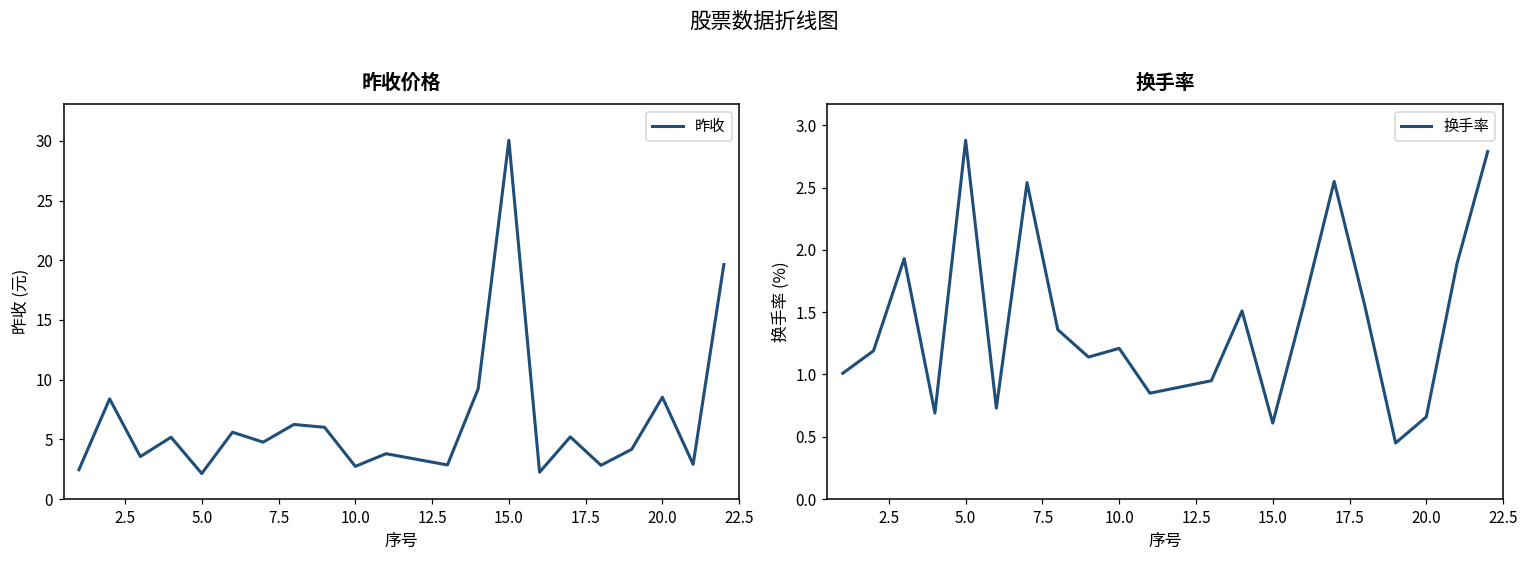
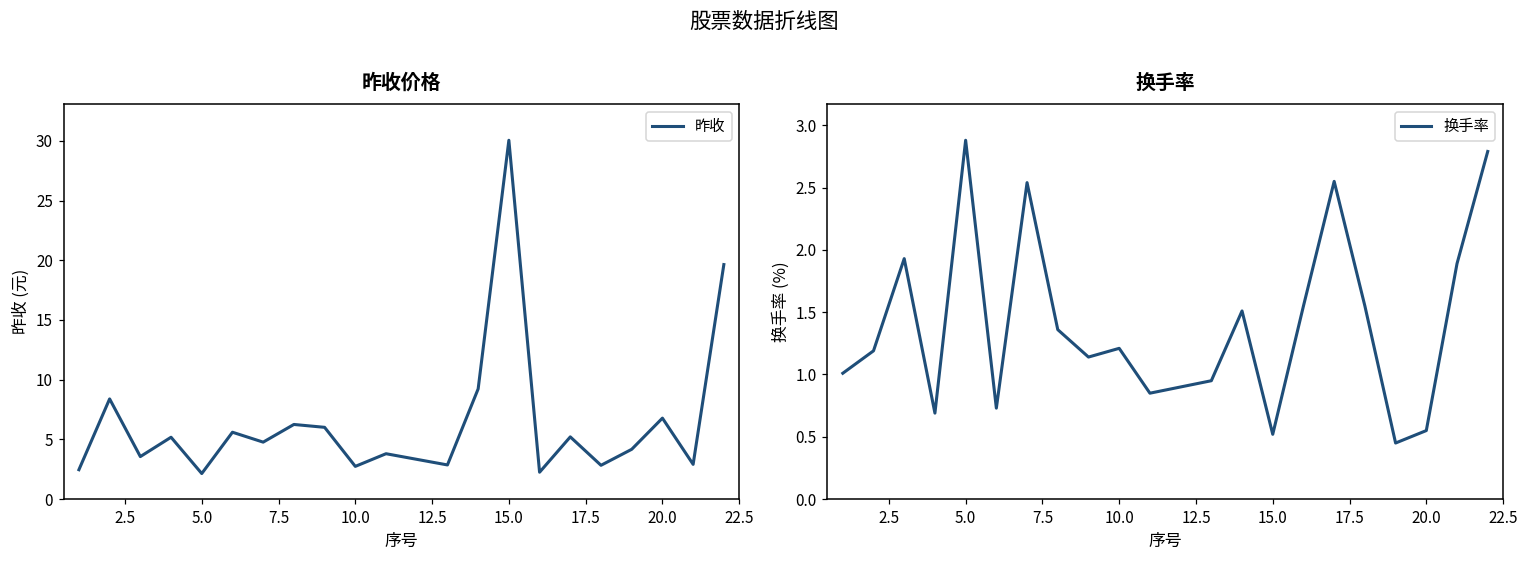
昨收价格, 20.0: 8.5 -> 6.8
换手率, 15.0: 0.61 -> 0.52
换手率, 20.0: 0.66 -> 0.55
